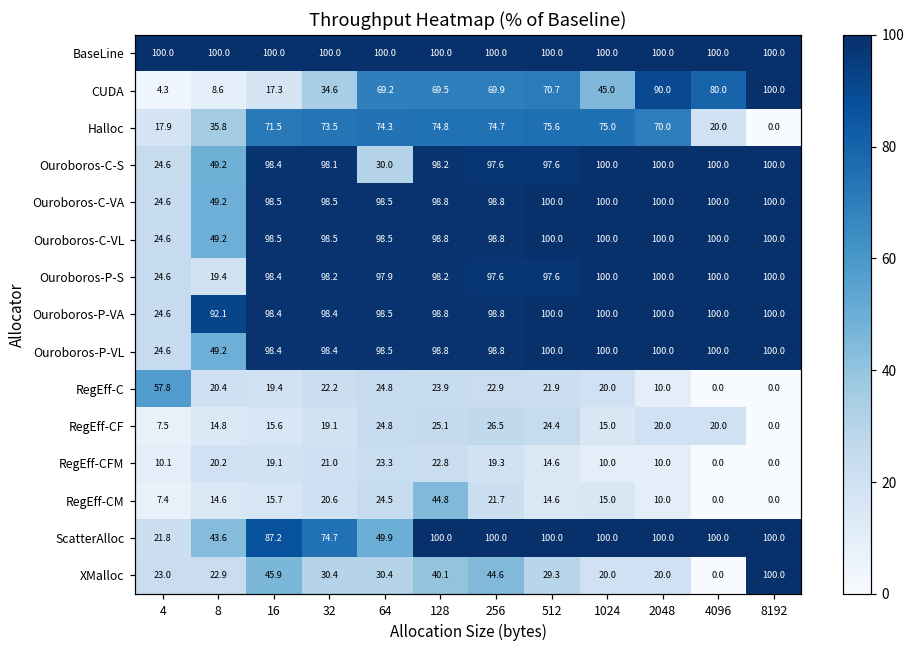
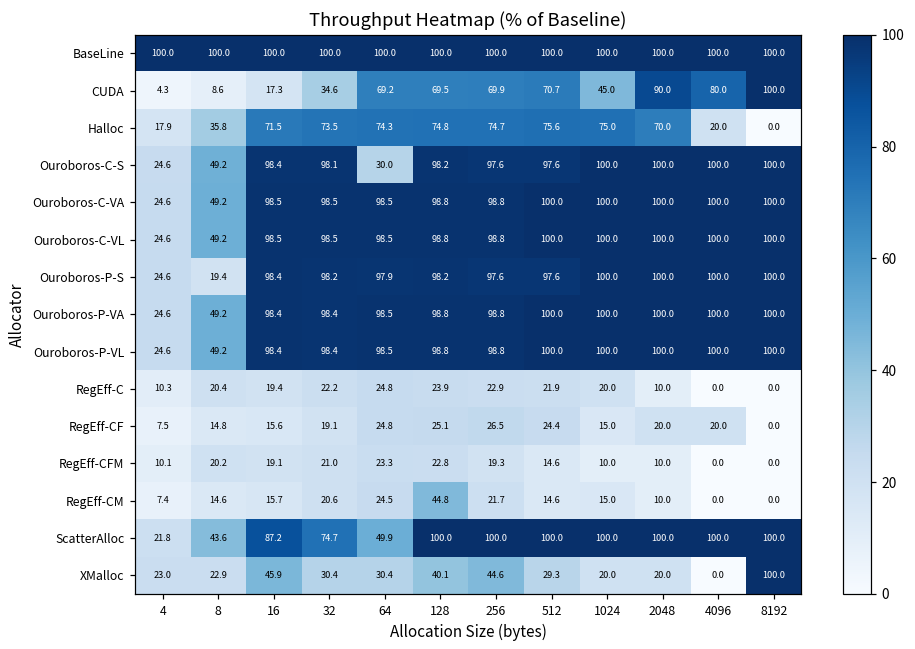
Ouroboros-P-VA, 8: 92.1 -> 49.2
RegEff-C, 4: 57.8 -> 10.3
